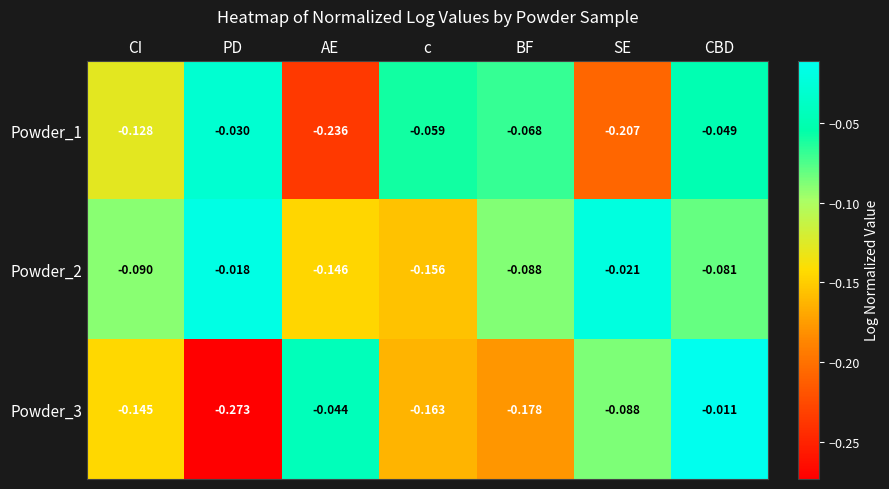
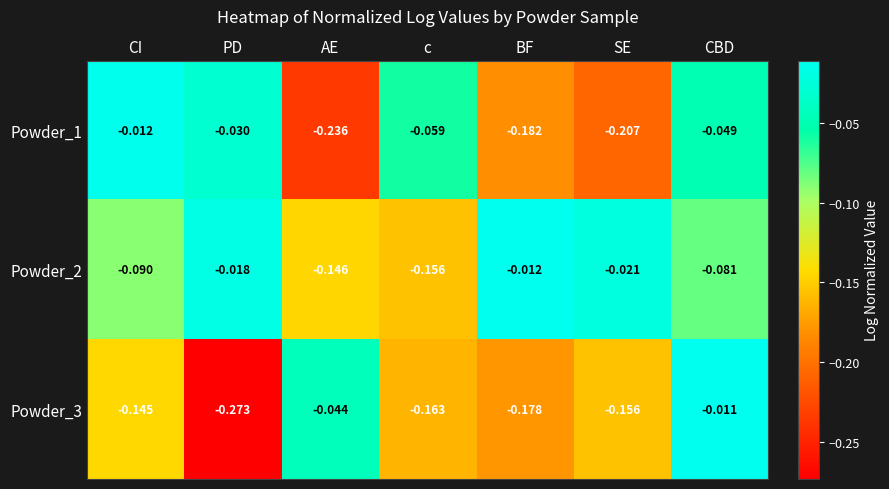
Powder_1, CI: -0.128 -> -0.012
Powder_1, BF: -0.068 -> -0.182
Powder_2, BF: -0.088 -> -0.012
Powder_3, SE: -0.088 -> -0.156
